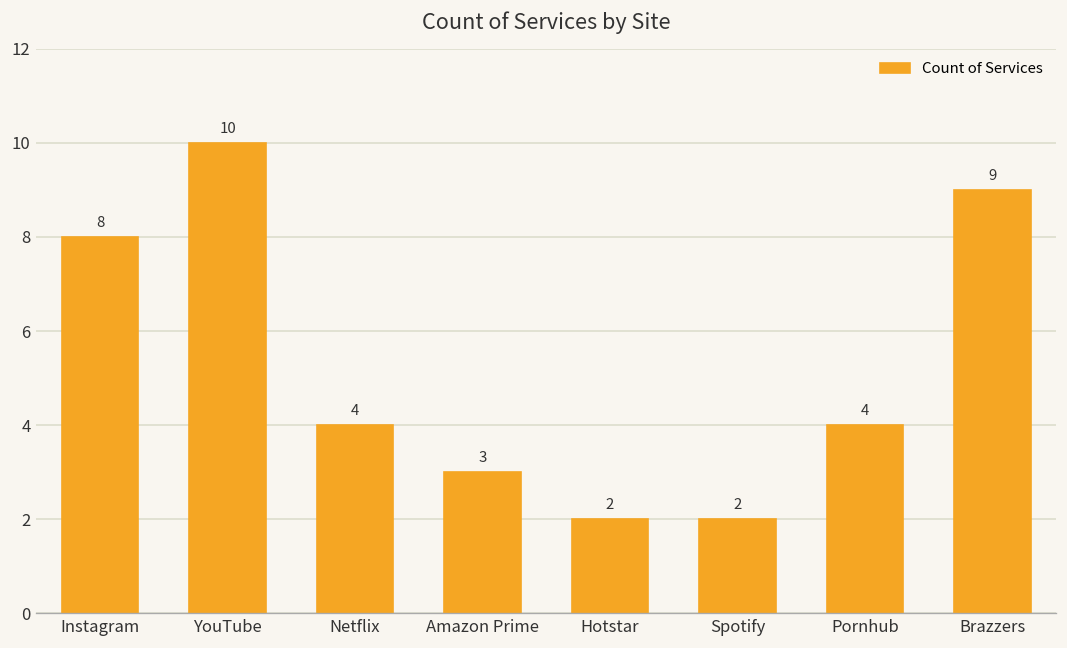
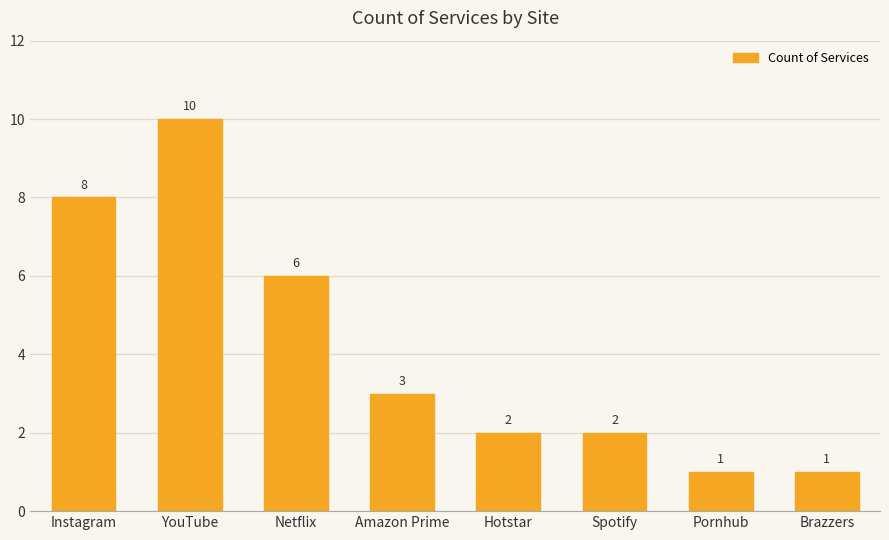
Netflix: 4 -> 6
Pornhub: 4 -> 1
Brazzers: 9 -> 1
